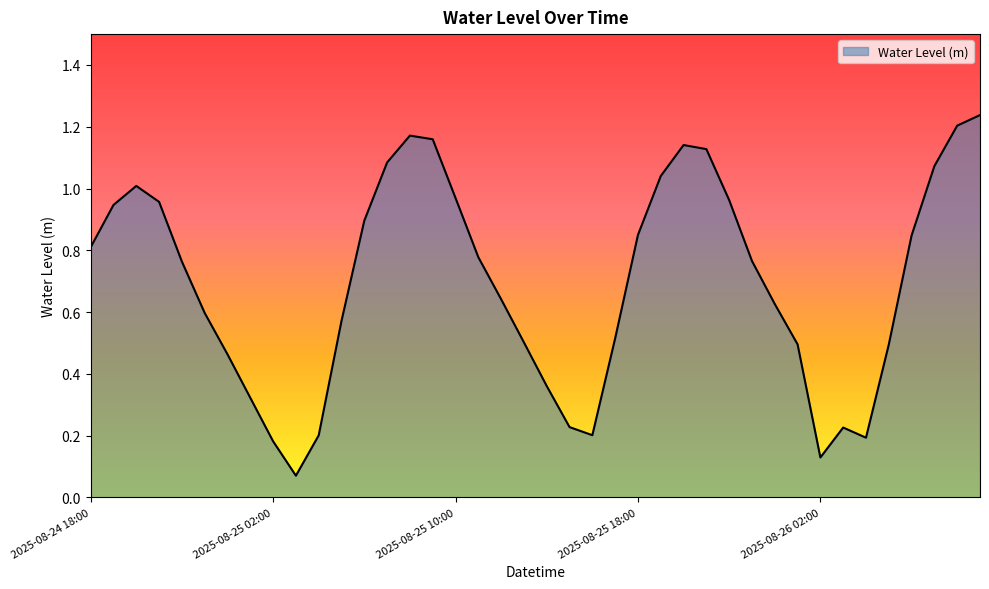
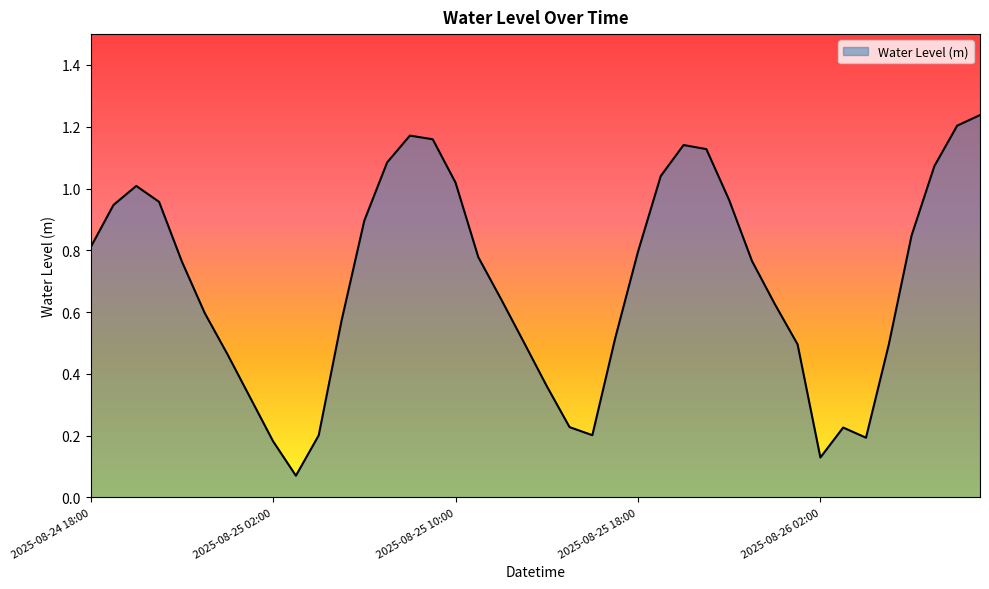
2025-08-25 10:00: 0.97 -> 1.02
2025-08-25 18:00: 0.85 -> 0.79
